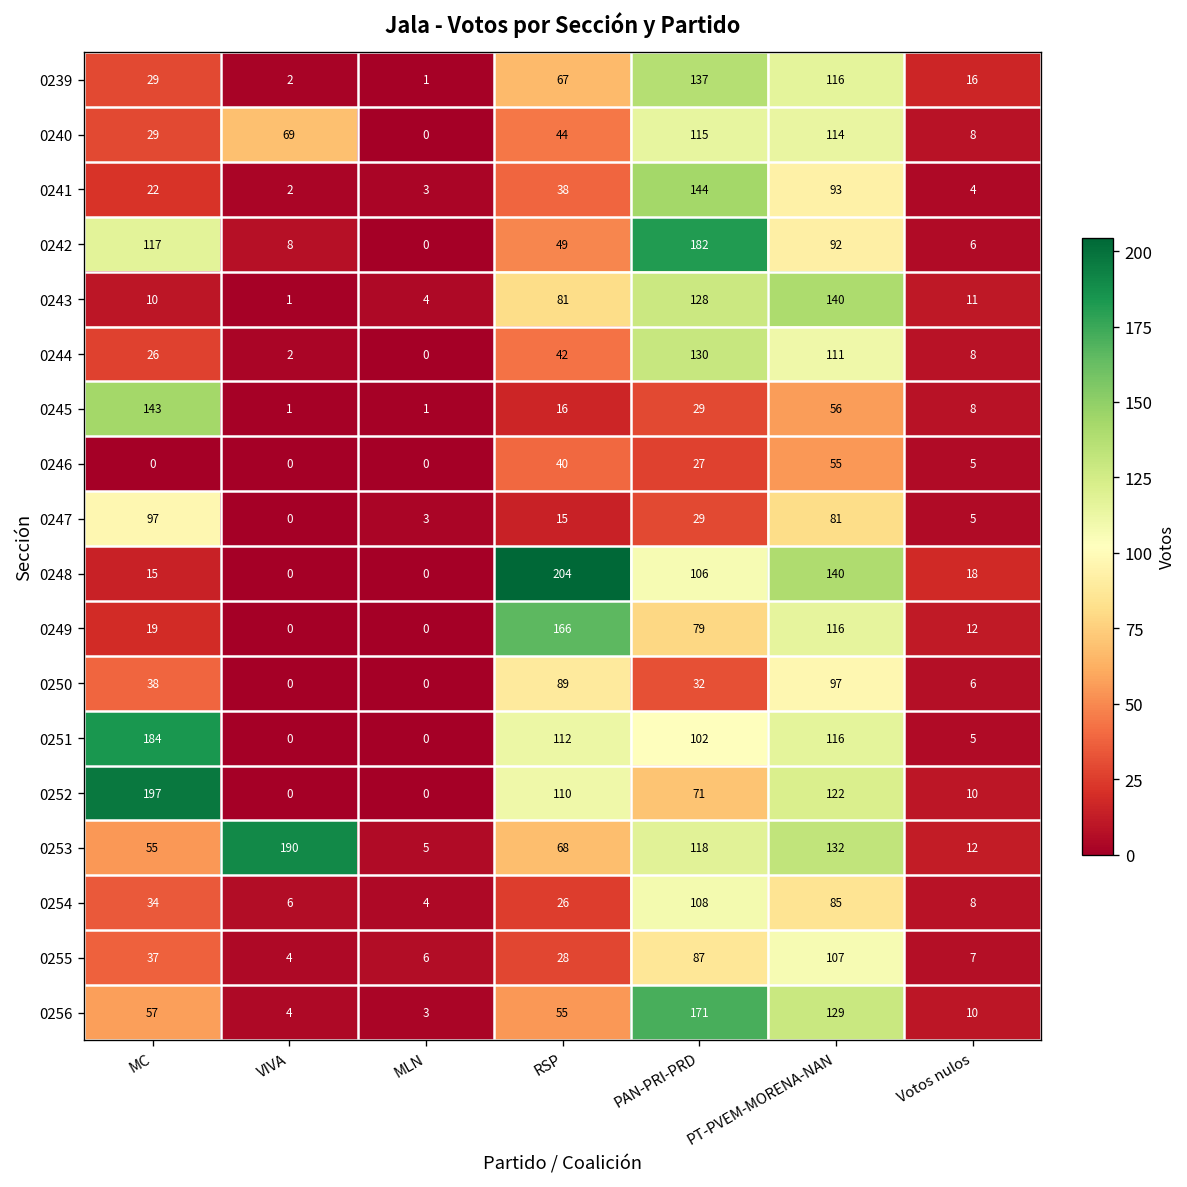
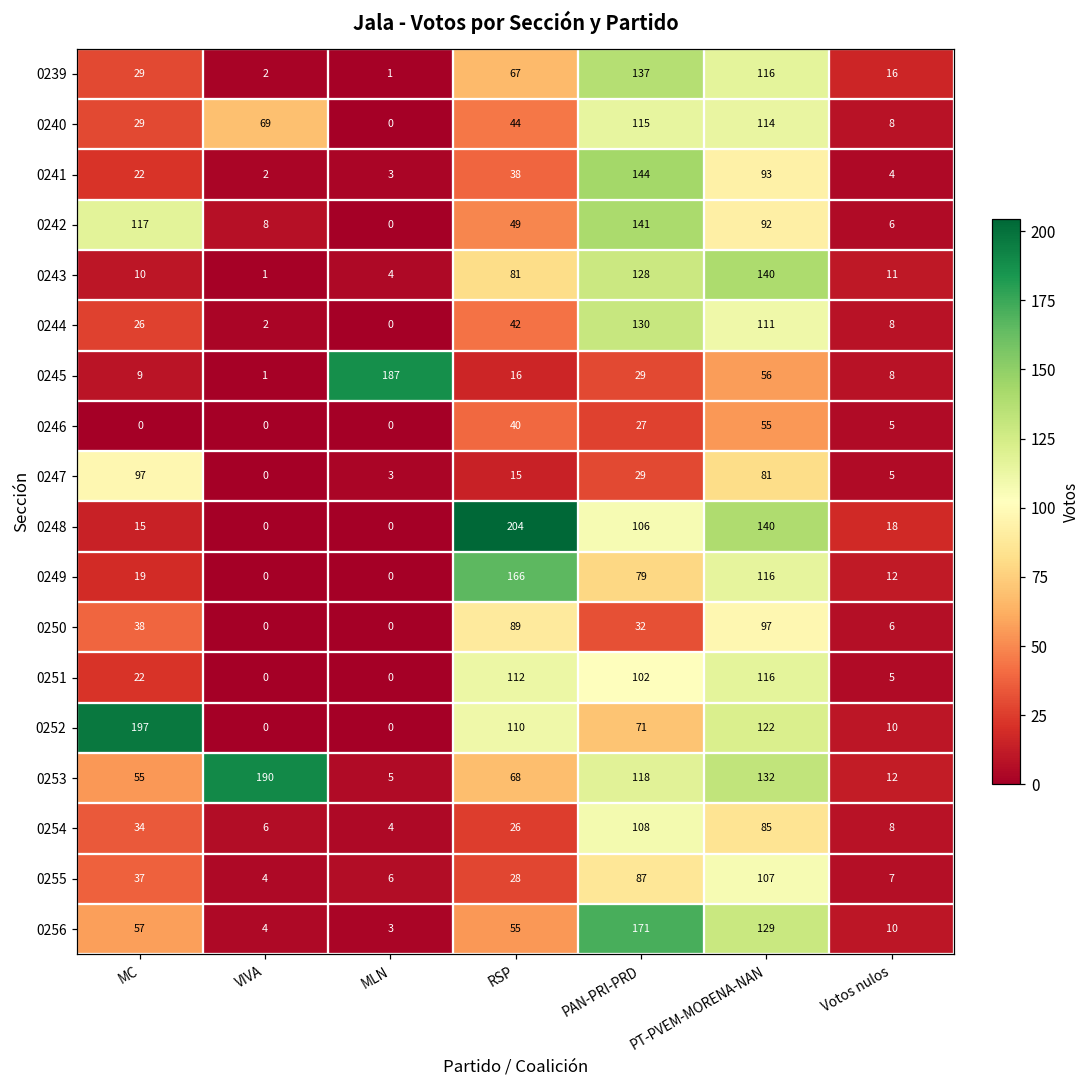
0242, PAN-PRI-PRD: 182 -> 141
0245, MC: 143 -> 9
0245, MLN: 1 -> 187
0251, MC: 184 -> 22
